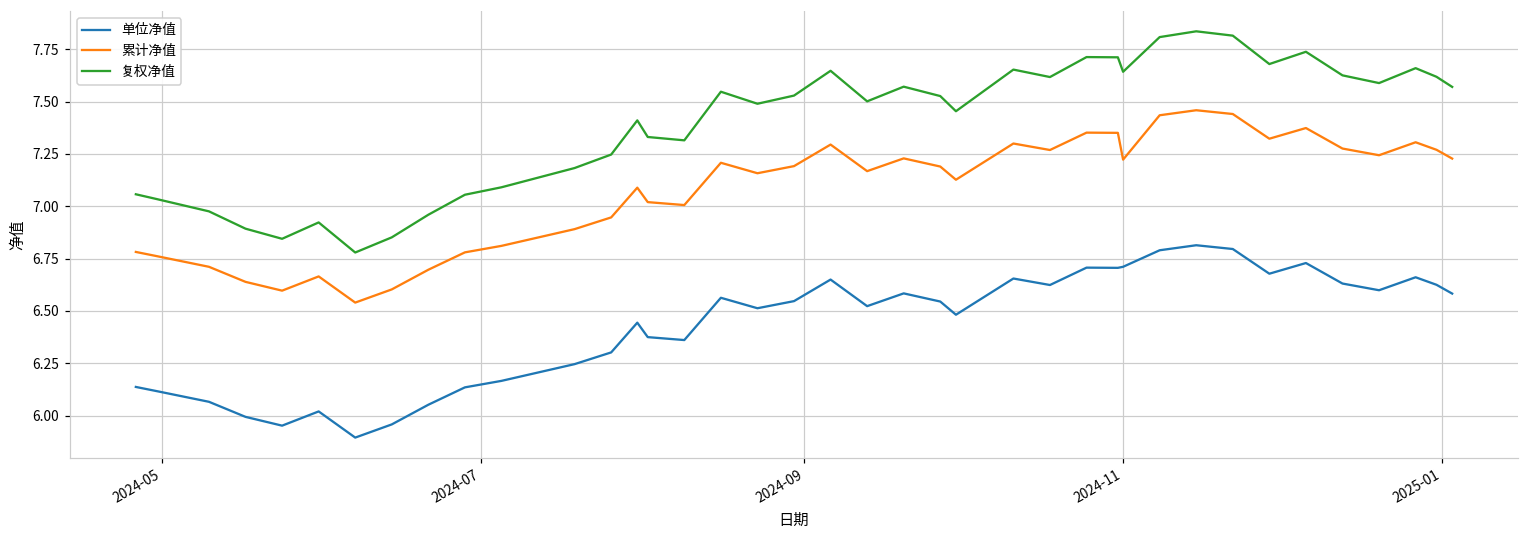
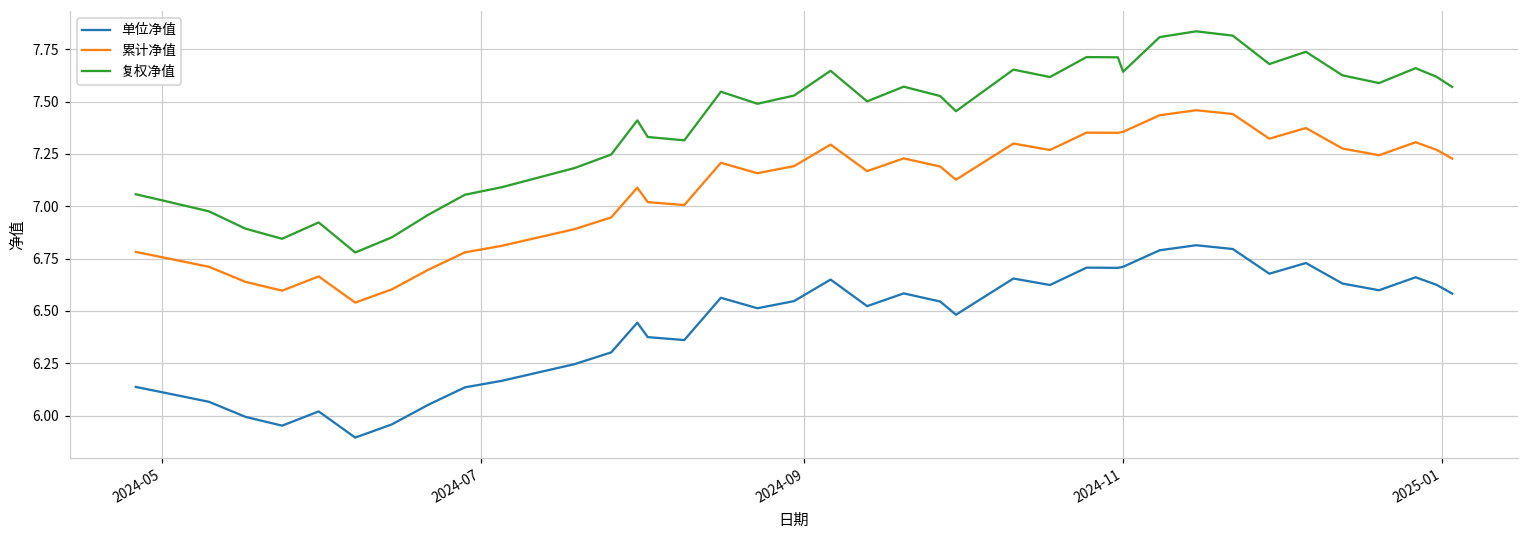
累计净值, 2024-11: 7.22 -> 7.36
